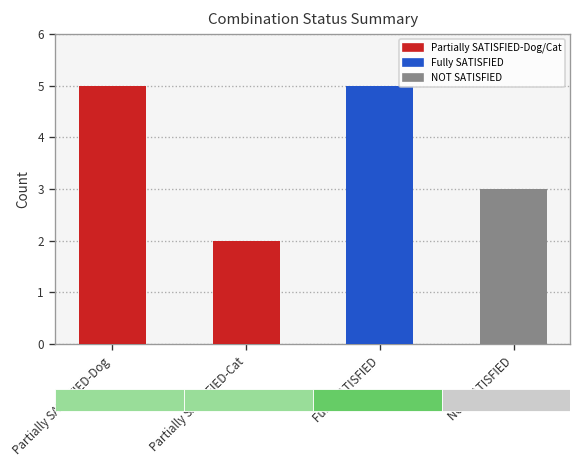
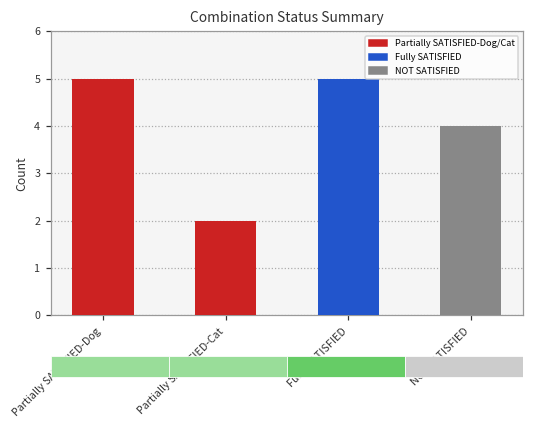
NOT SATISFIED: 3 -> 4
